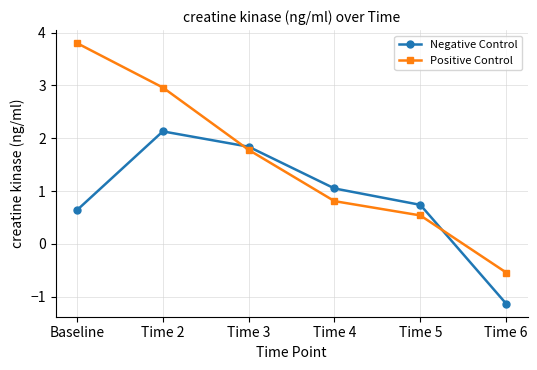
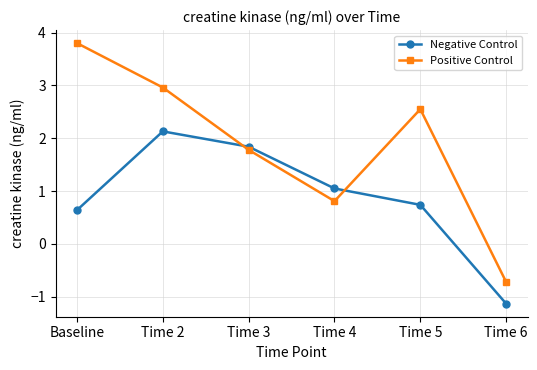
Positive Control, Time 5: 0.5 -> 2.6
Positive Control, Time 6: -0.5 -> -0.7
